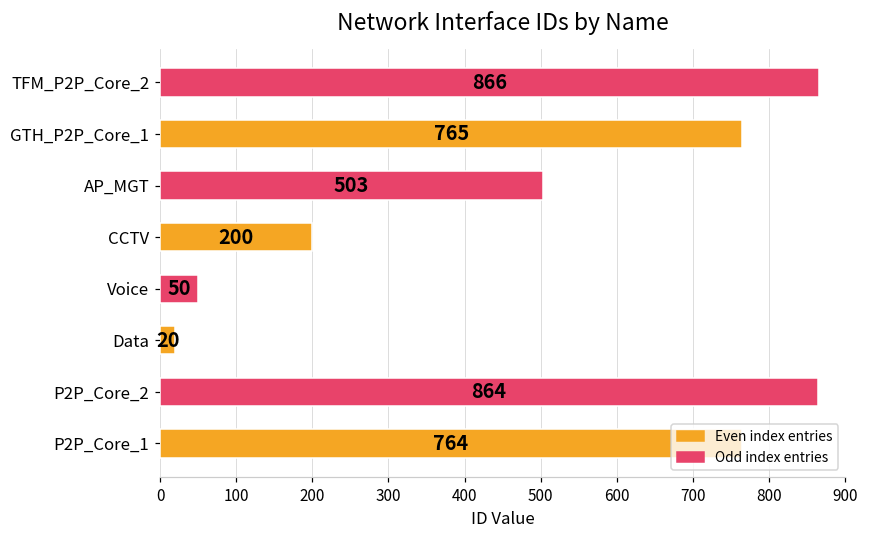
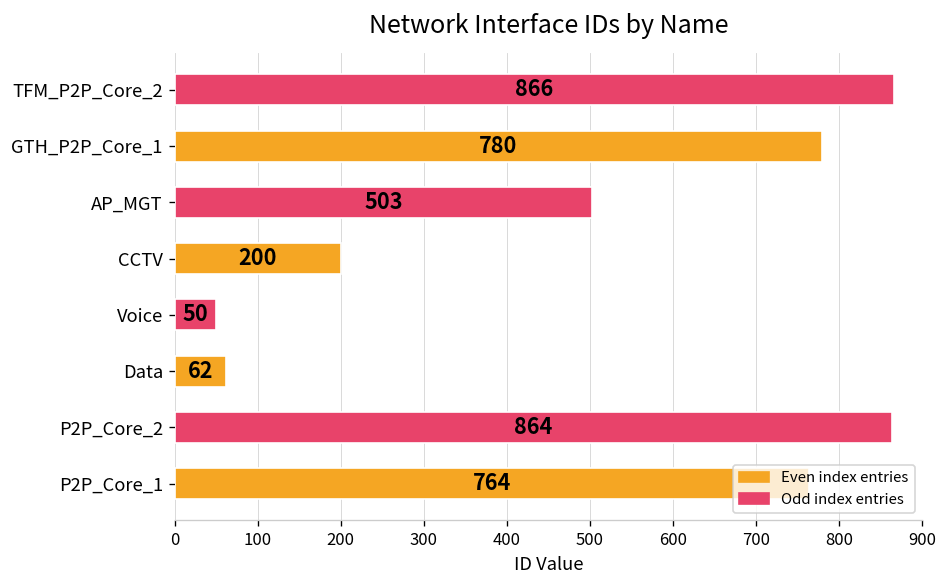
GTH_P2P_Core_1: 765 -> 780
Data: 20 -> 62
